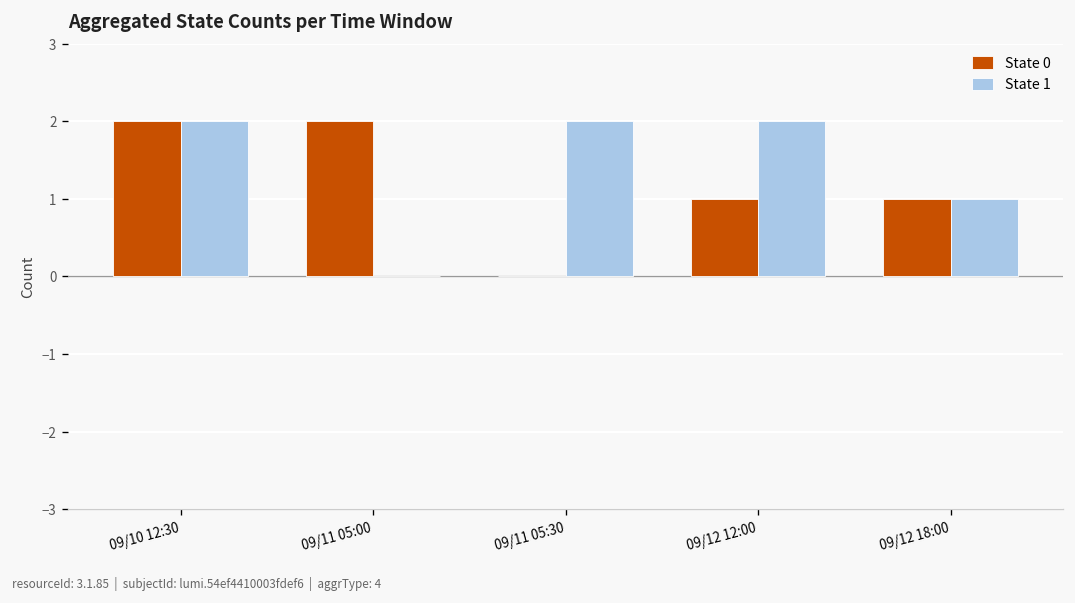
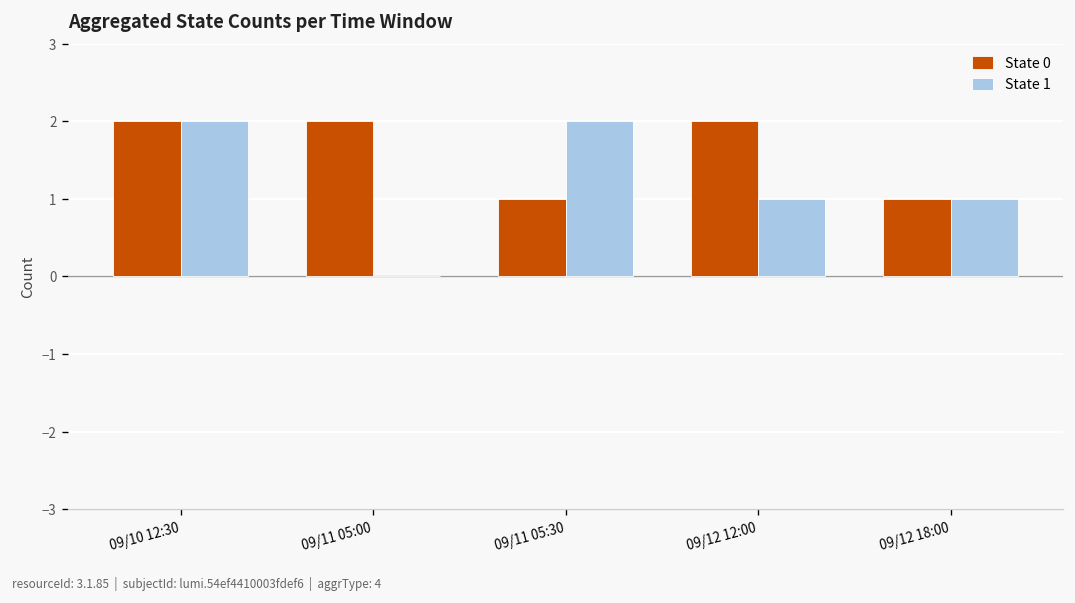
State 0, 09/11 05:30: 0 -> 1
State 0, 09/12 12:00: 1 -> 2
State 1, 09/12 12:00: 2 -> 1
